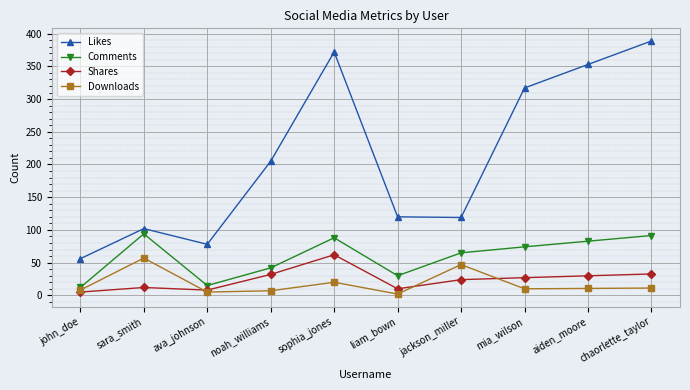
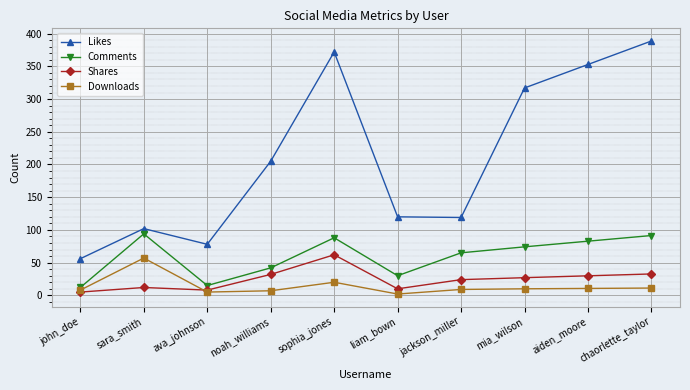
Downloads, jackson_miller: 50 -> 10
